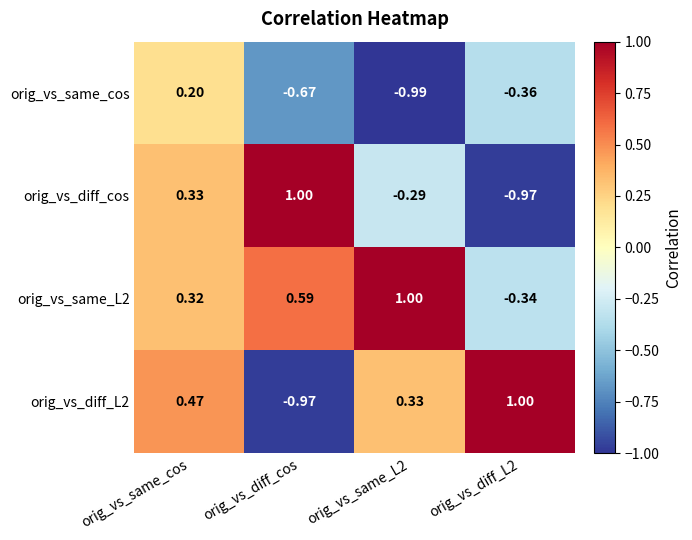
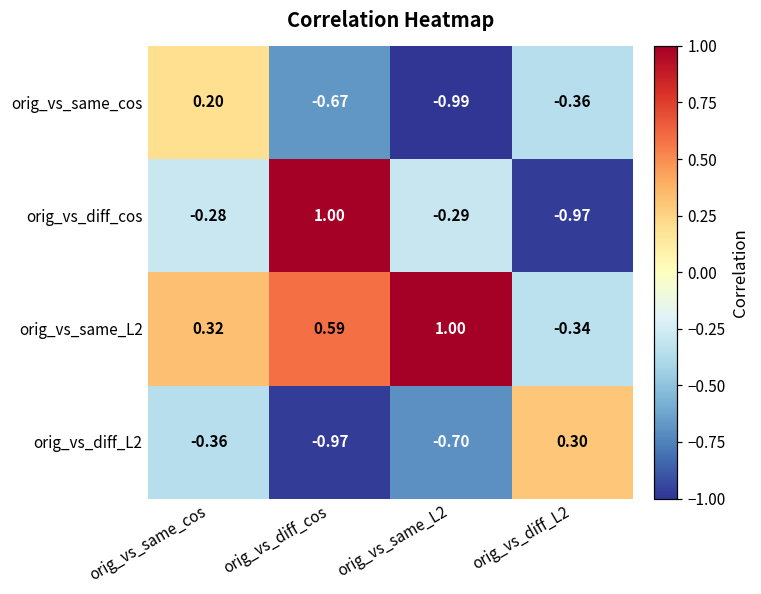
orig_vs_diff_cos, orig_vs_same_cos: 0.33 -> -0.28
orig_vs_diff_L2, orig_vs_same_cos: 0.47 -> -0.36
orig_vs_diff_L2, orig_vs_same_L2: 0.33 -> -0.70
orig_vs_diff_L2, orig_vs_diff_L2: 1.00 -> 0.30
